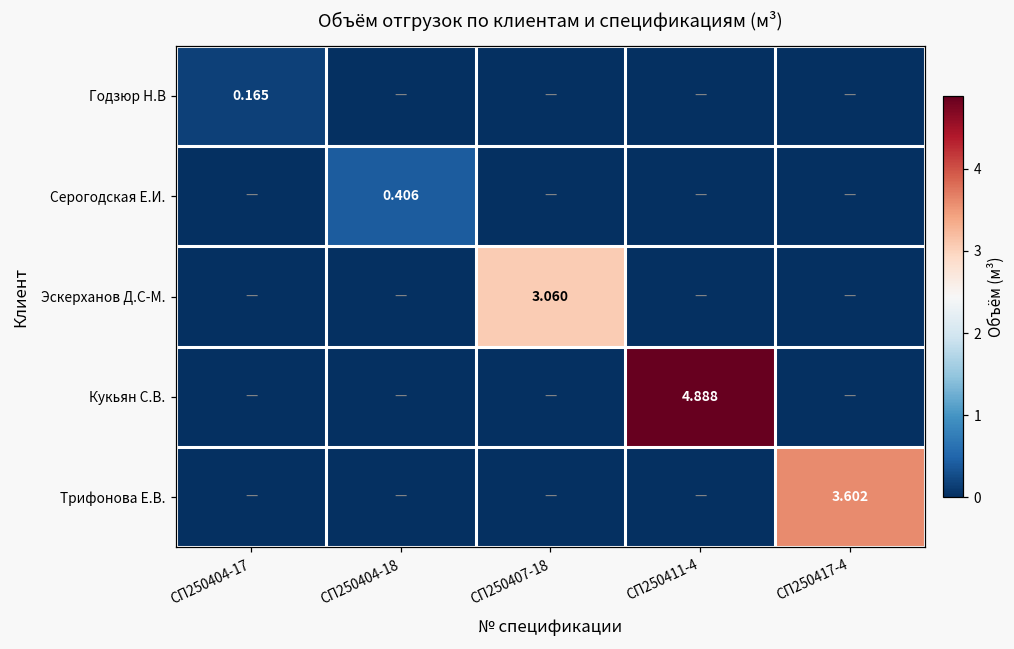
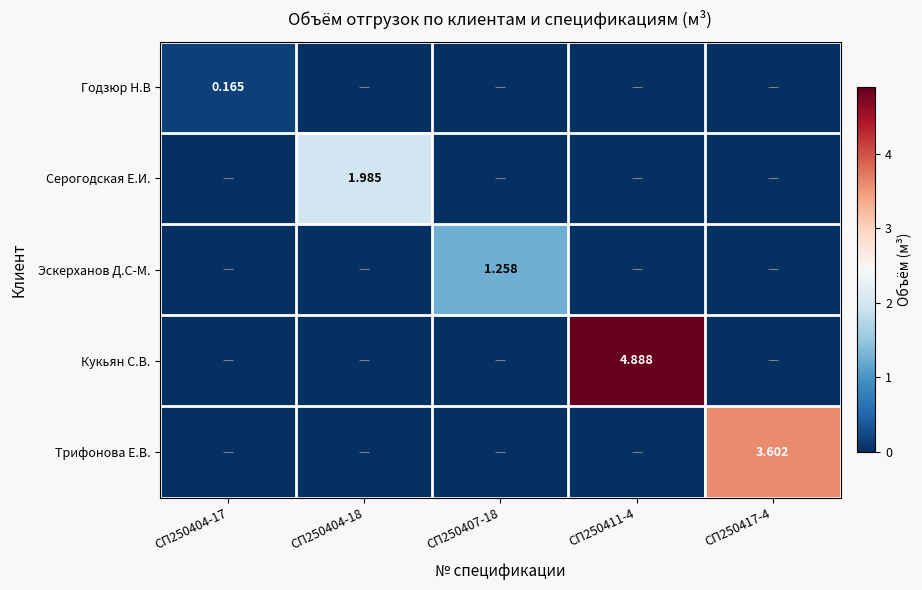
Серогодская Е.И., СП250404-18: 0.406 -> 1.985
Эскерханов Д.С-М., СП250407-18: 3.060 -> 1.258
